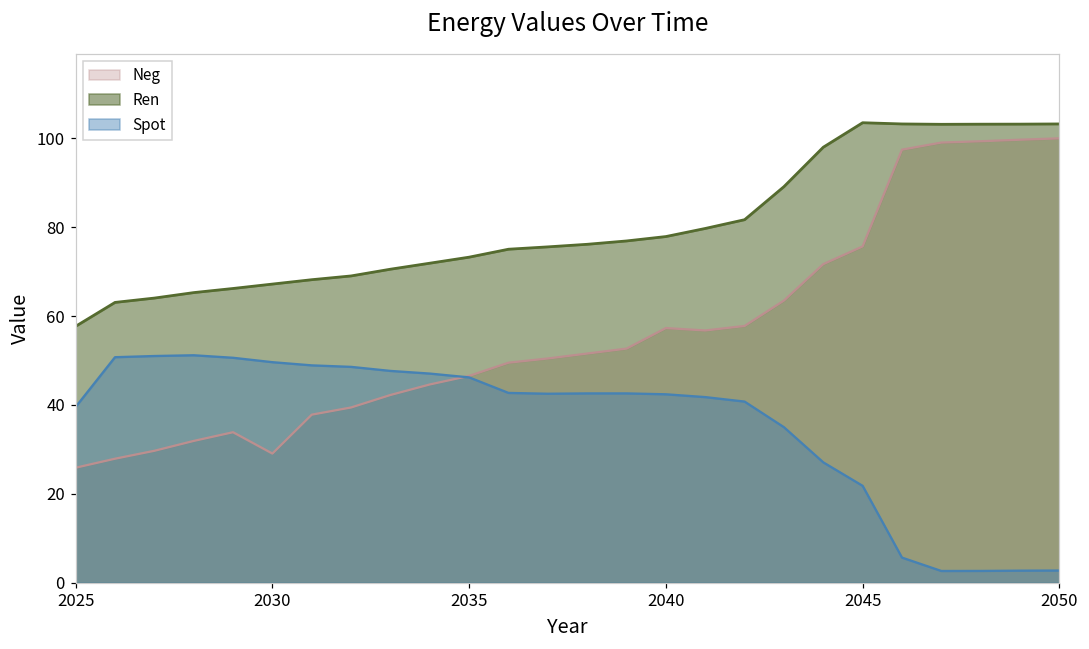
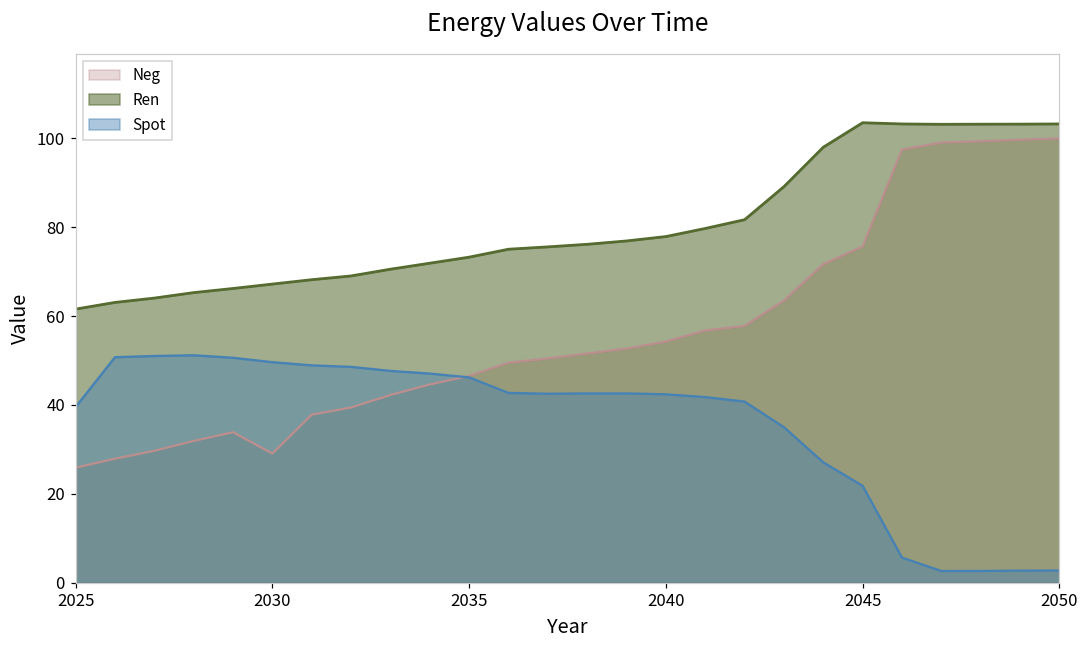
Ren, 2025: 58 -> 62
Neg, 2040: 57 -> 54
